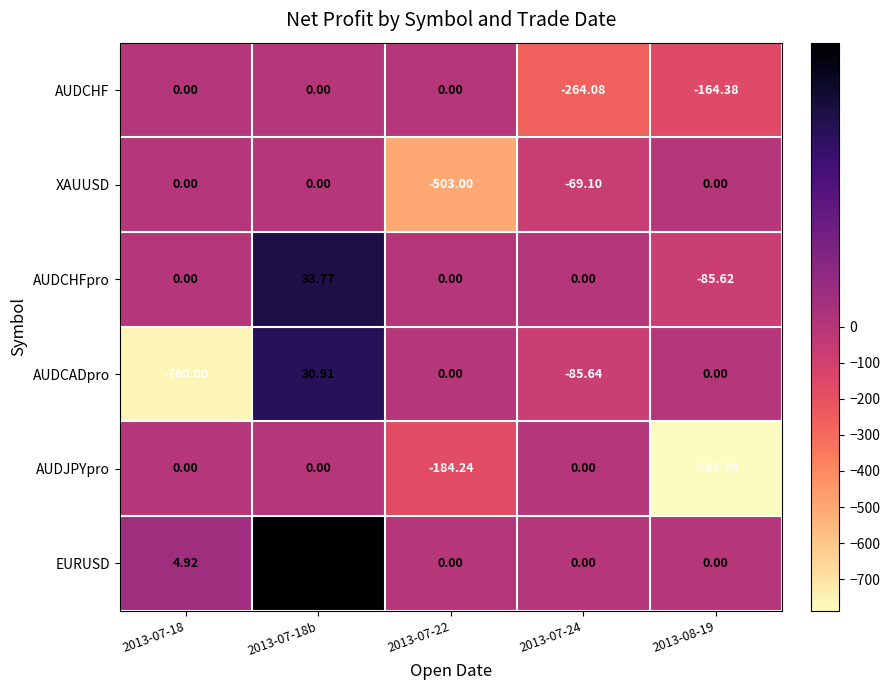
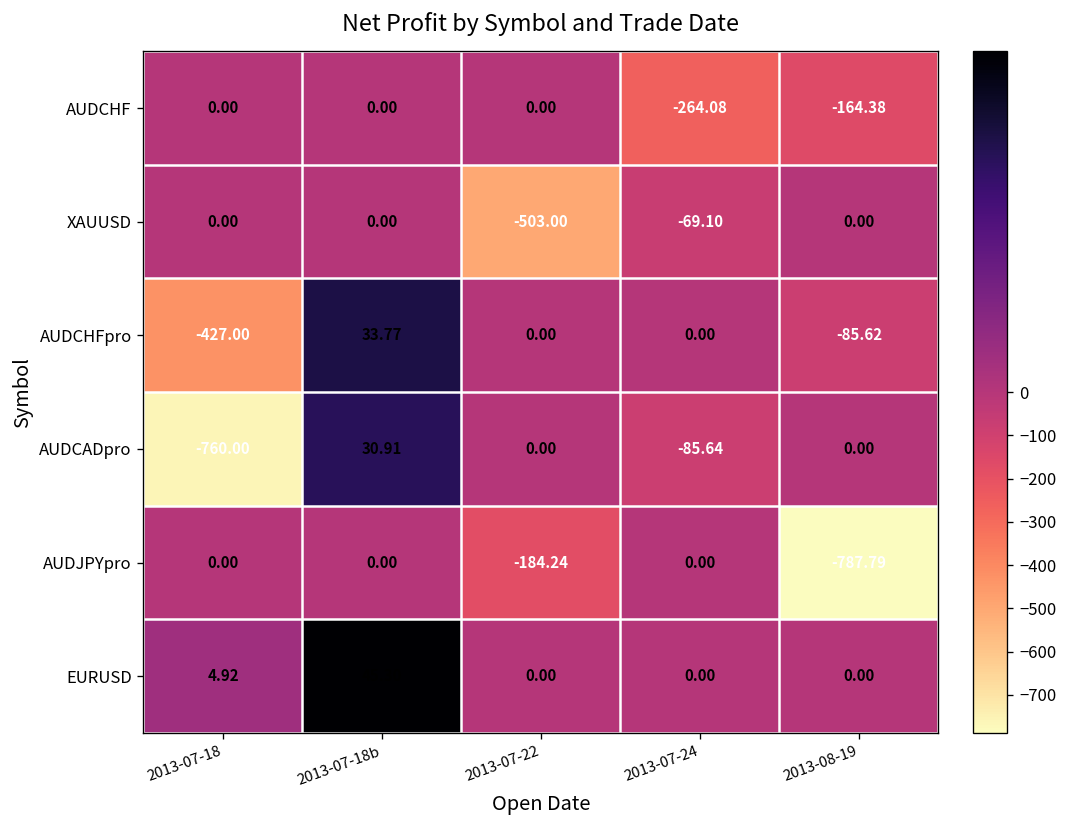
AUDCHFpro, 2013-07-18: 0.00 -> -427.00
